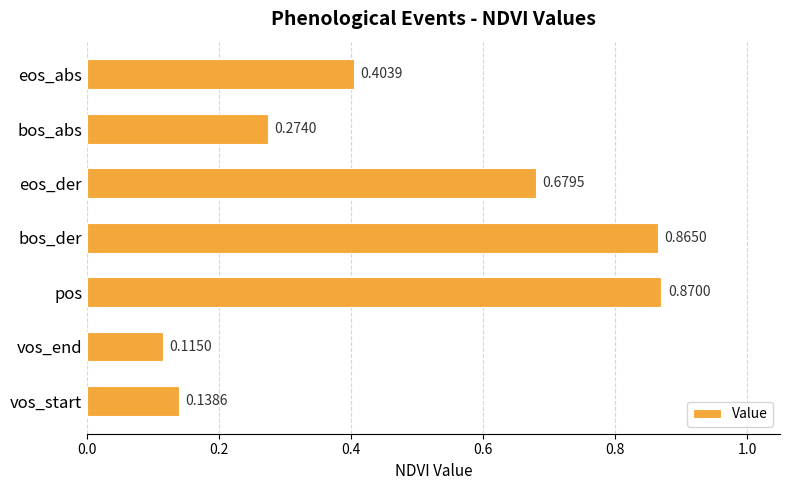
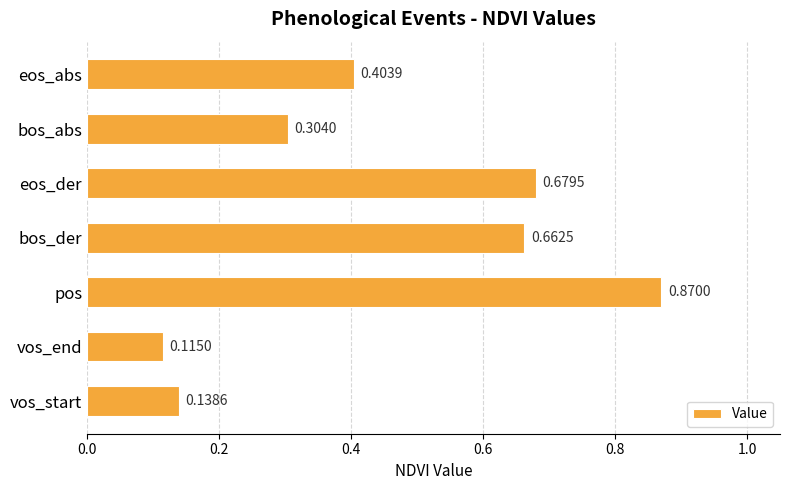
bos_abs: 0.2740 -> 0.3040
bos_der: 0.8650 -> 0.6625
